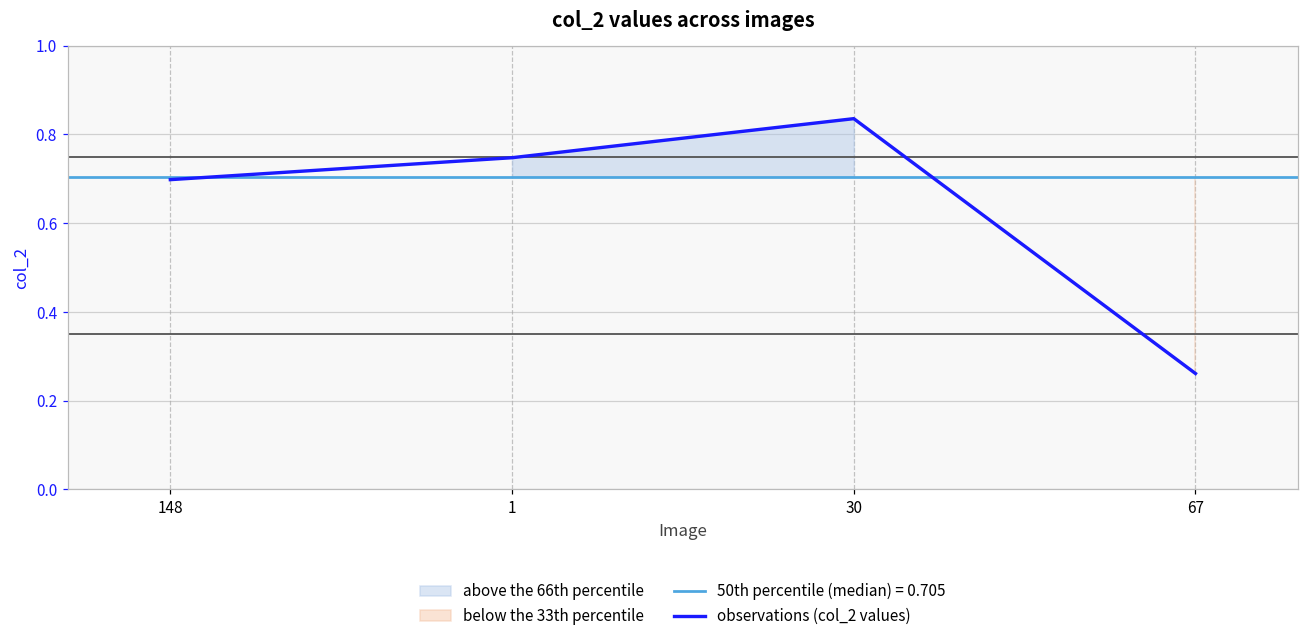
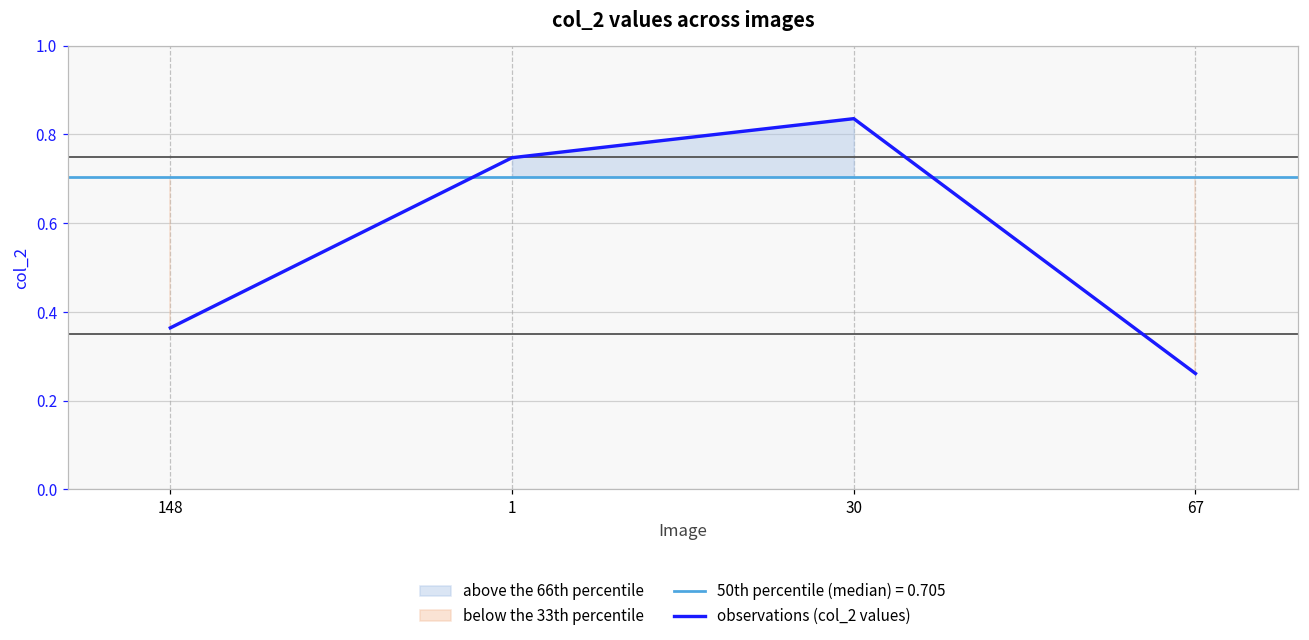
observations (col_2 values), 148: 0.70 -> 0.36
